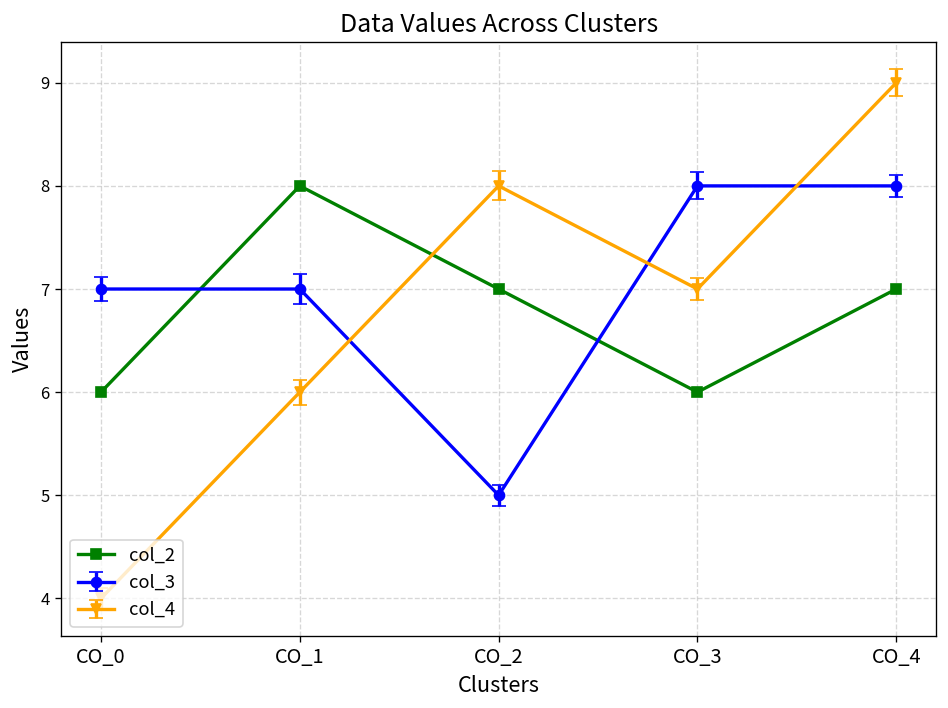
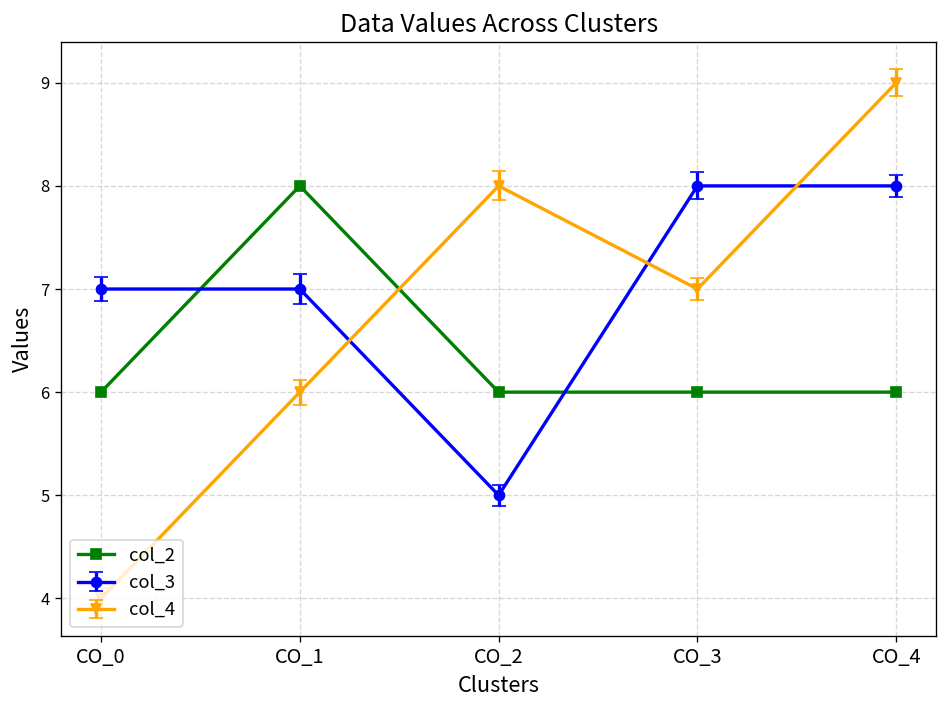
col_2, CO_2: 7 -> 6
col_2, CO_4: 7 -> 6
